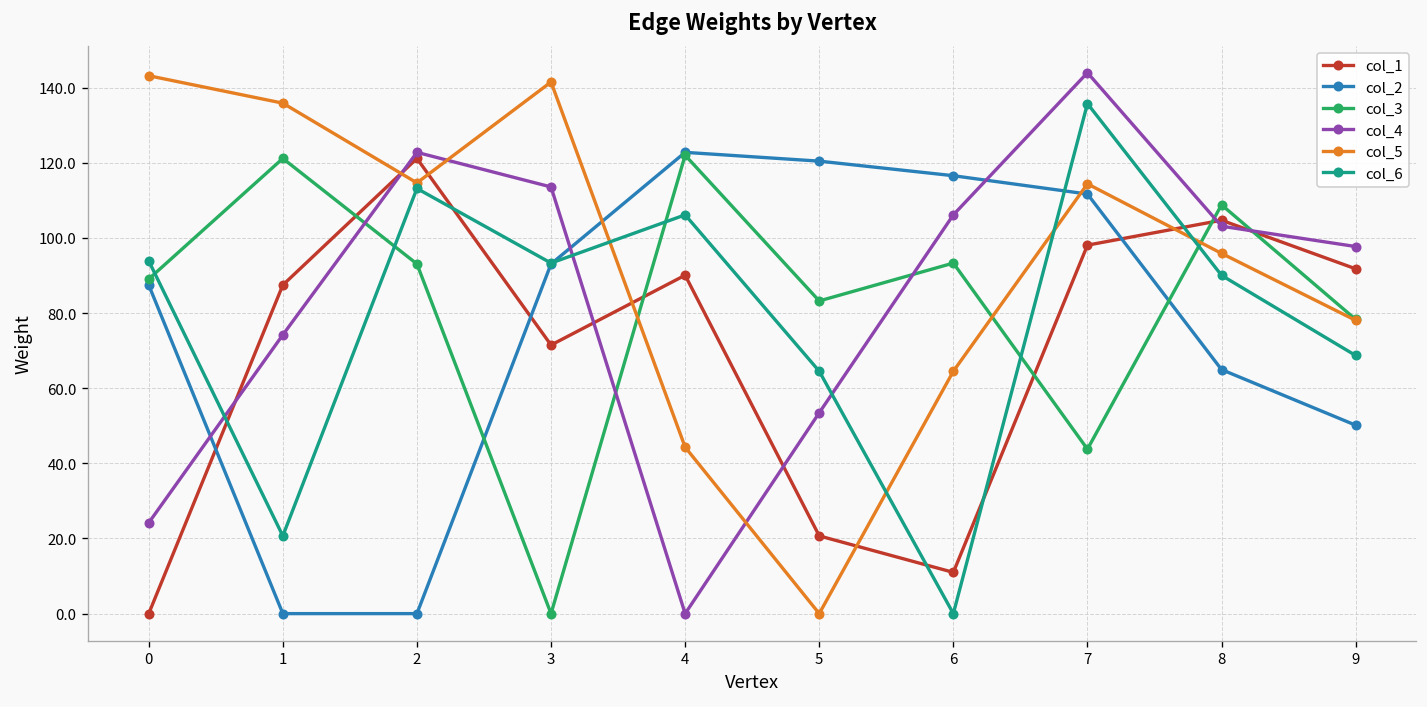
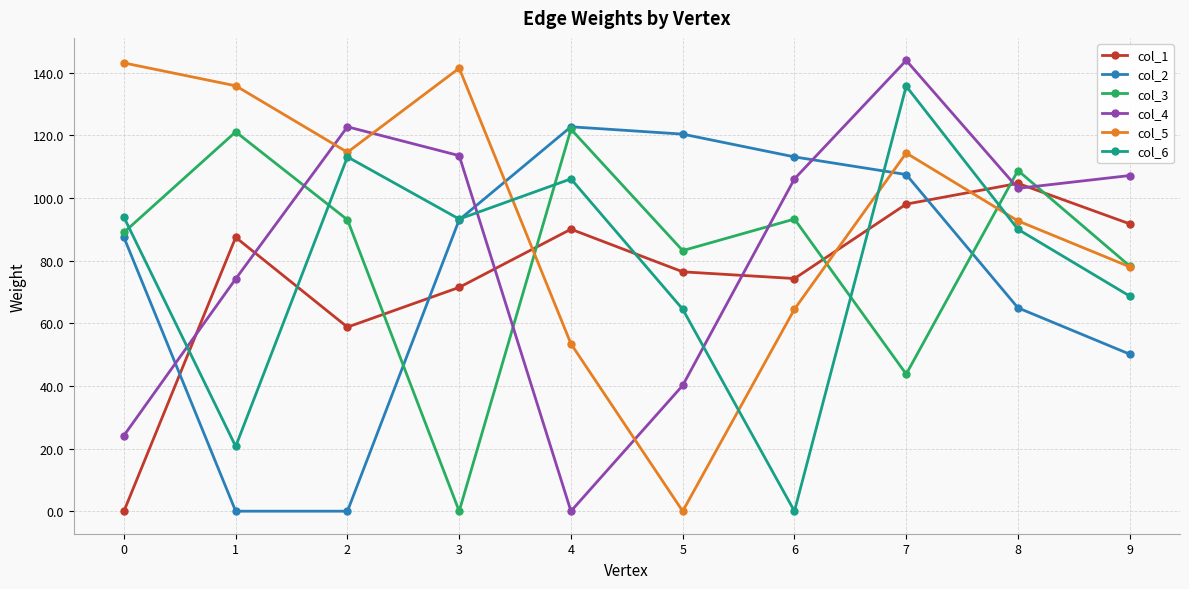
col_1, 2: 121 -> 59
col_5, 4: 44 -> 53
col_1, 5: 21 -> 76
col_4, 5: 53 -> 40
col_1, 6: 11 -> 74
col_2, 6: 117 -> 113
col_2, 7: 112 -> 108
col_5, 8: 96 -> 93
col_4, 9: 98 -> 107
